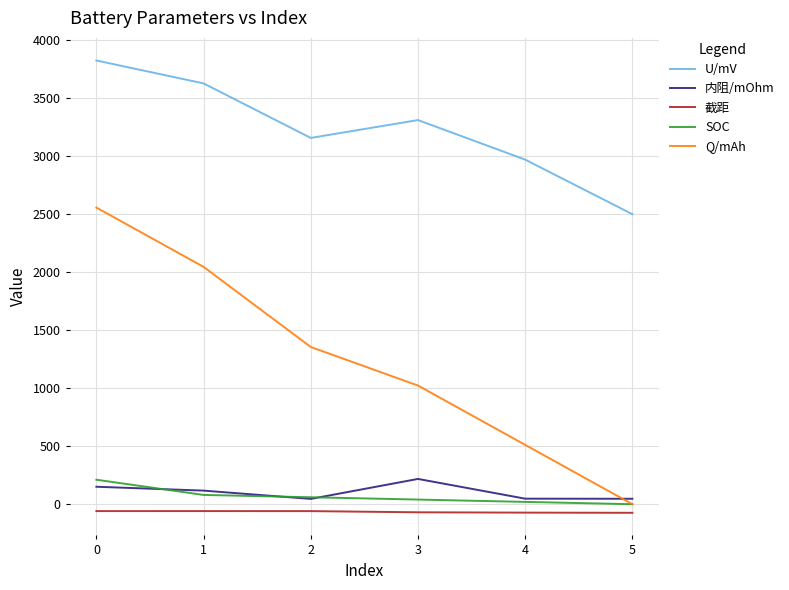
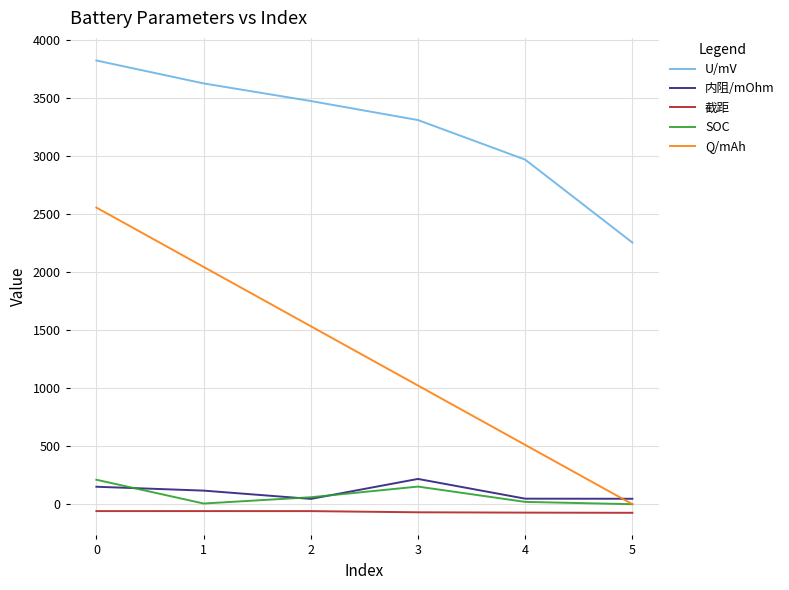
SOC, 1: 80 -> 10
U/mV, 2: 3160 -> 3480
Q/mAh, 2: 1360 -> 1530
SOC, 3: 40 -> 150
U/mV, 5: 2500 -> 2260
